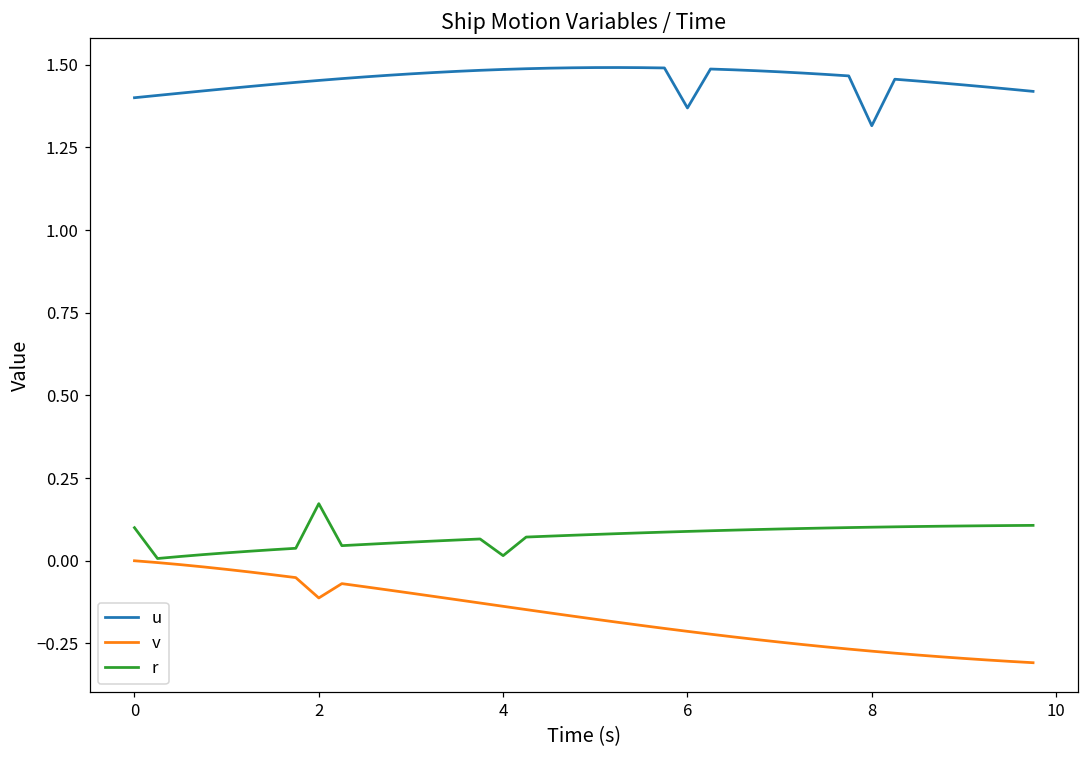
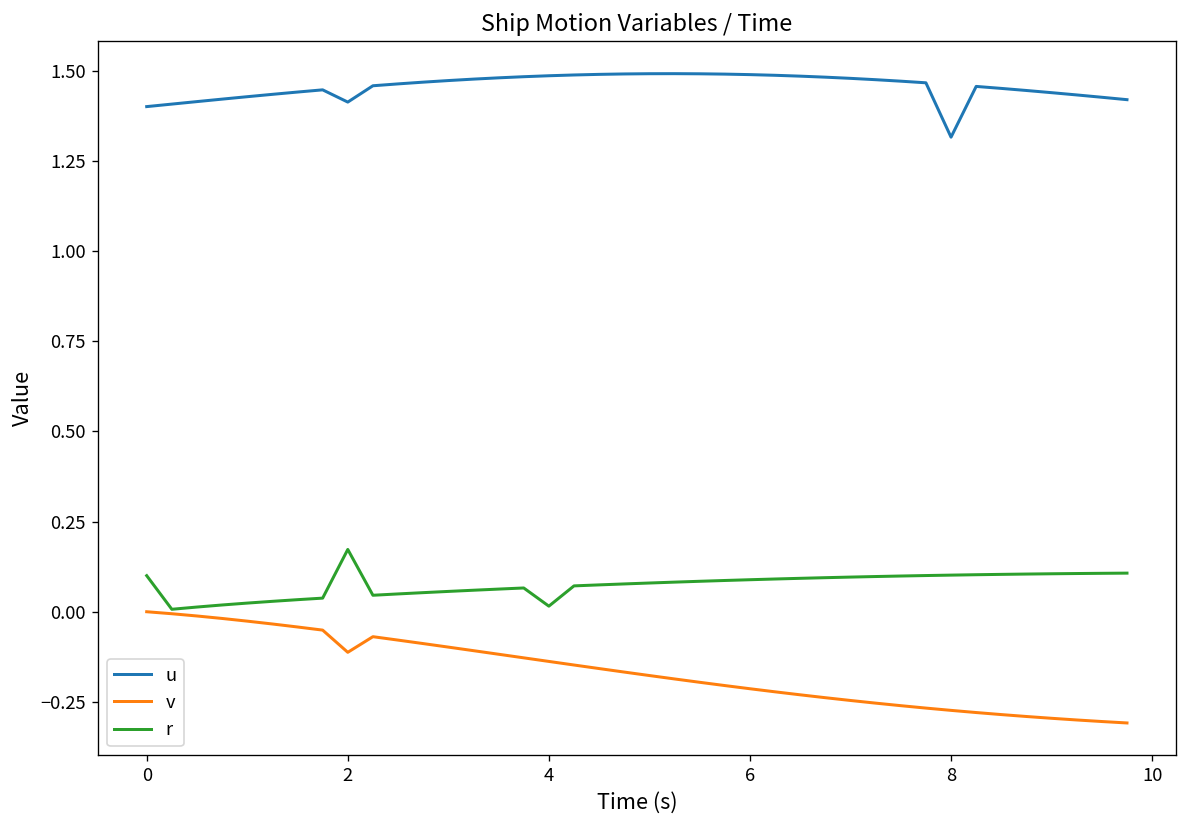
u, 2: 1.45 -> 1.41
u, 6: 1.37 -> 1.49
